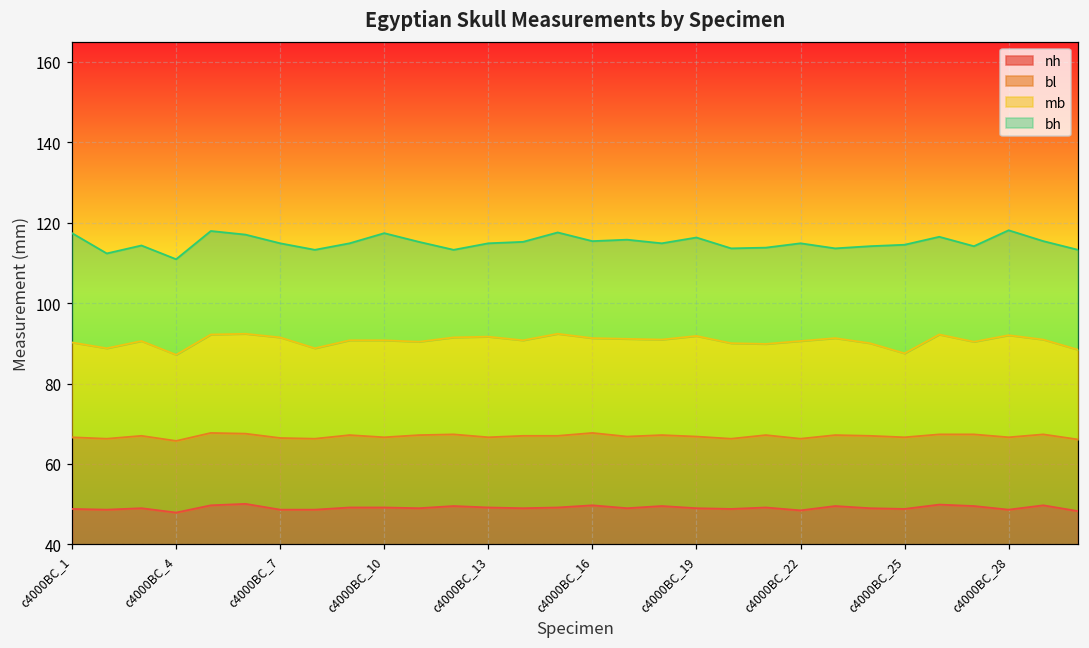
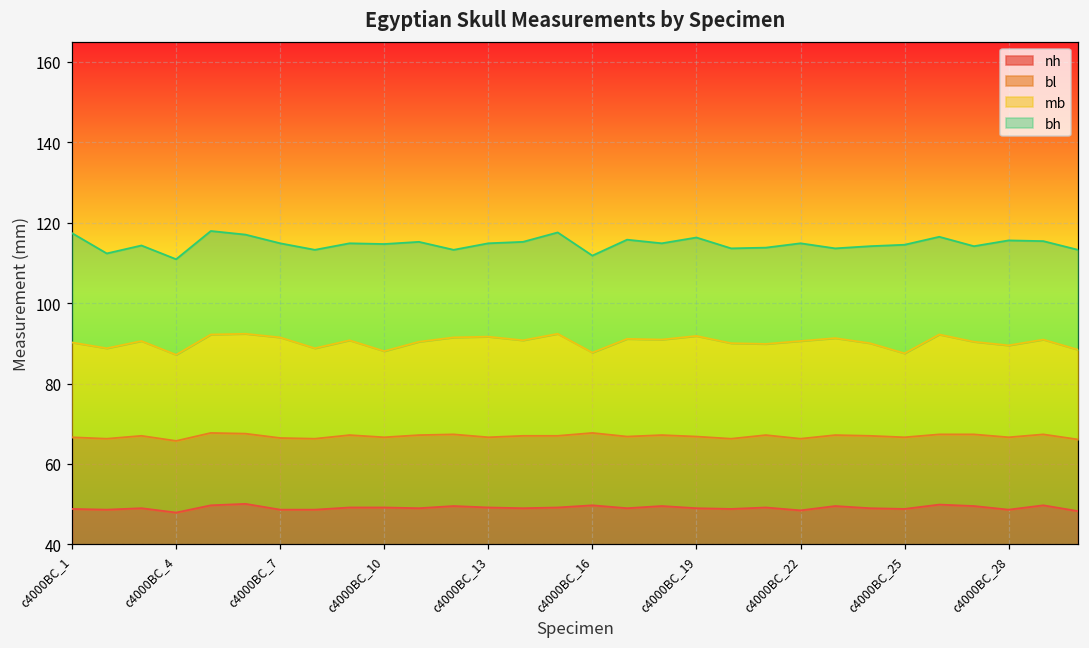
mb, c4000BC_10: 24 -> 21
mb, c4000BC_16: 24 -> 20
mb, c4000BC_28: 25 -> 23
